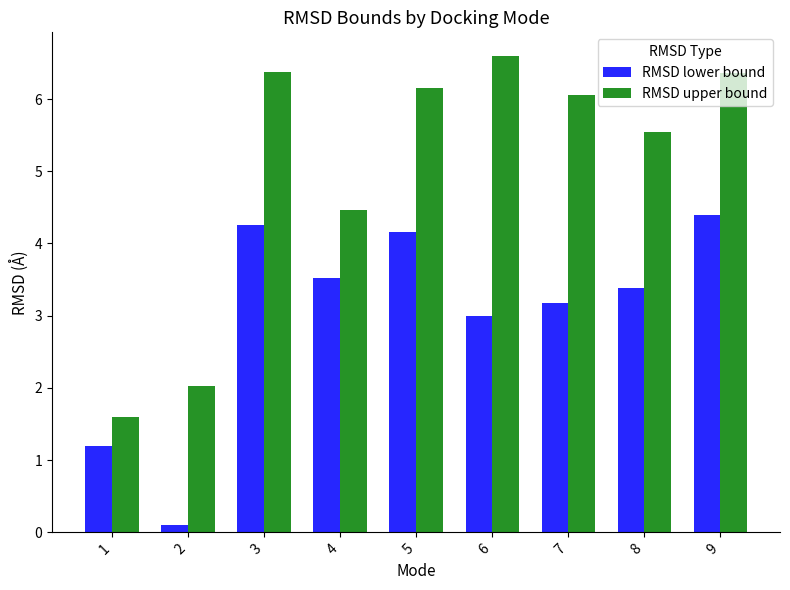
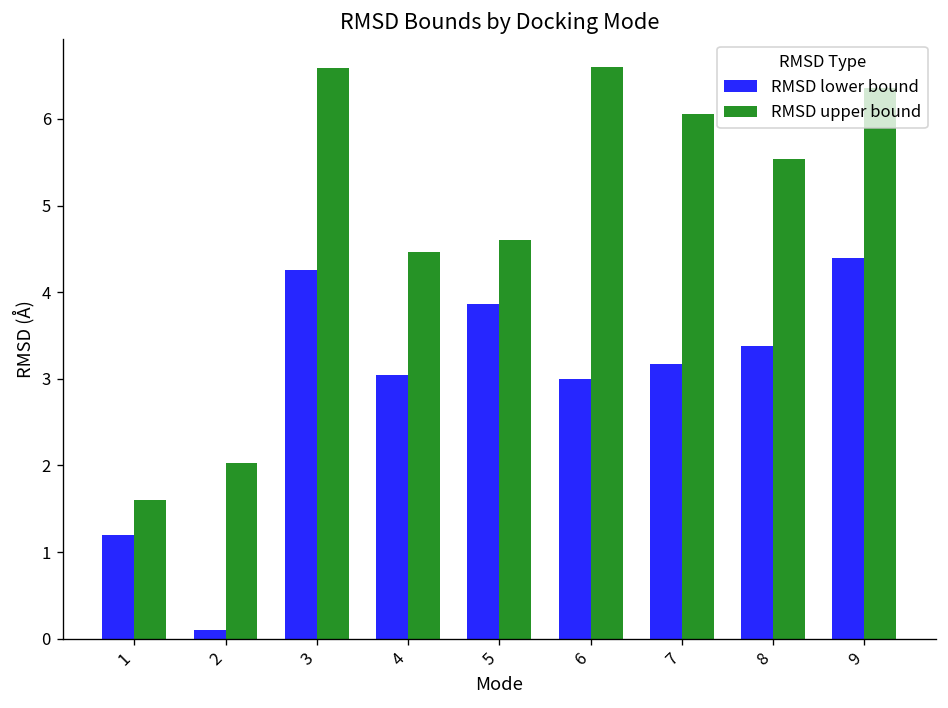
RMSD upper bound, 3: 6.4 -> 6.6
RMSD lower bound, 4: 3.5 -> 3.0
RMSD lower bound, 5: 4.2 -> 3.9
RMSD upper bound, 5: 6.2 -> 4.6
